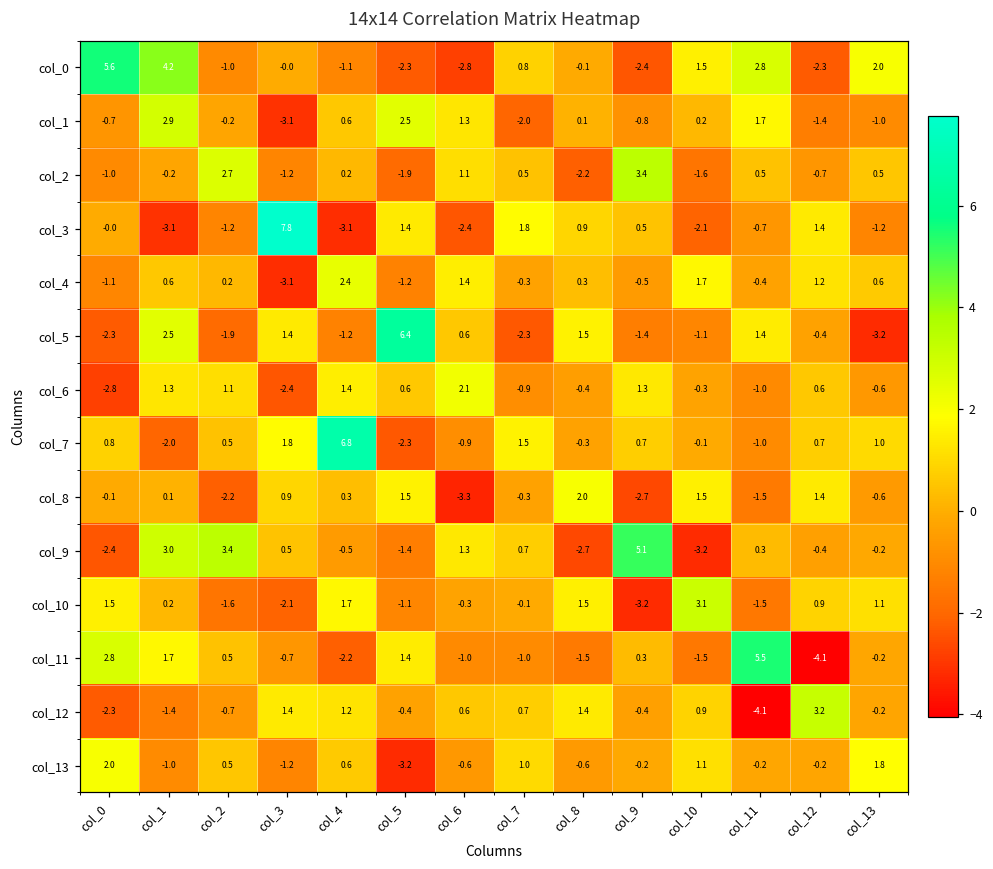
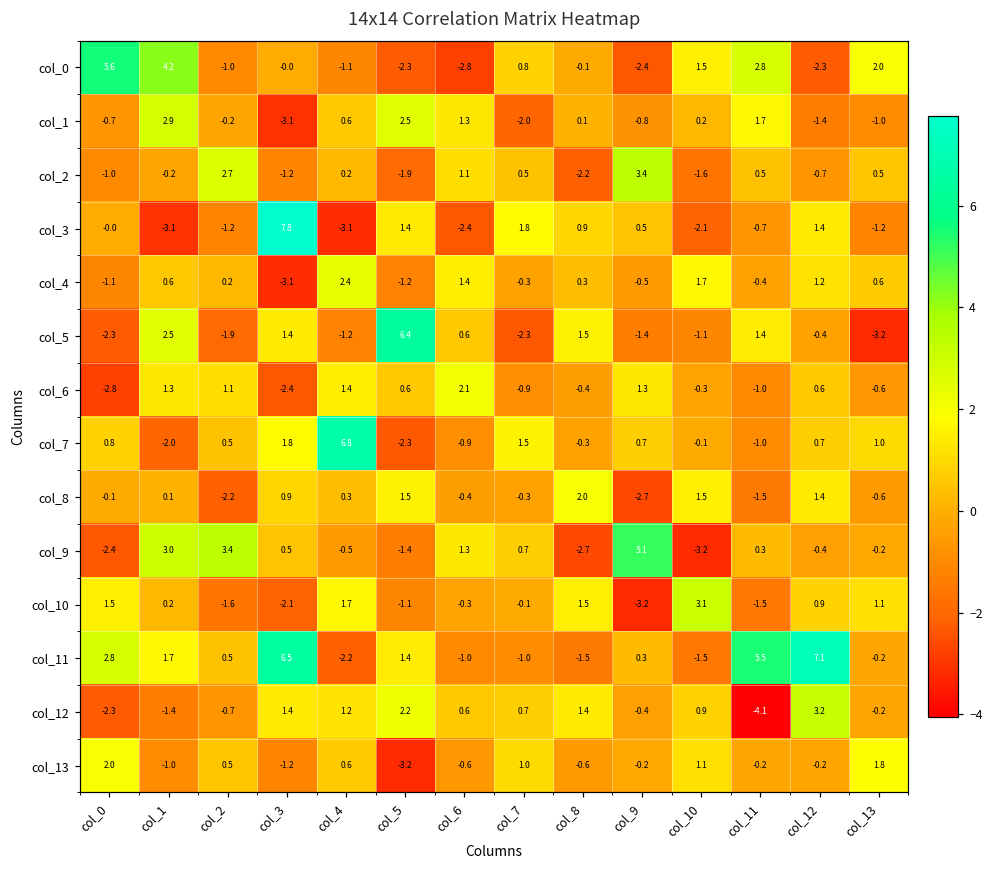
col_8, col_6: -3.3 -> -0.4
col_11, col_3: -0.7 -> 6.5
col_11, col_12: -4.1 -> 7.1
col_12, col_5: -0.4 -> 2.2
